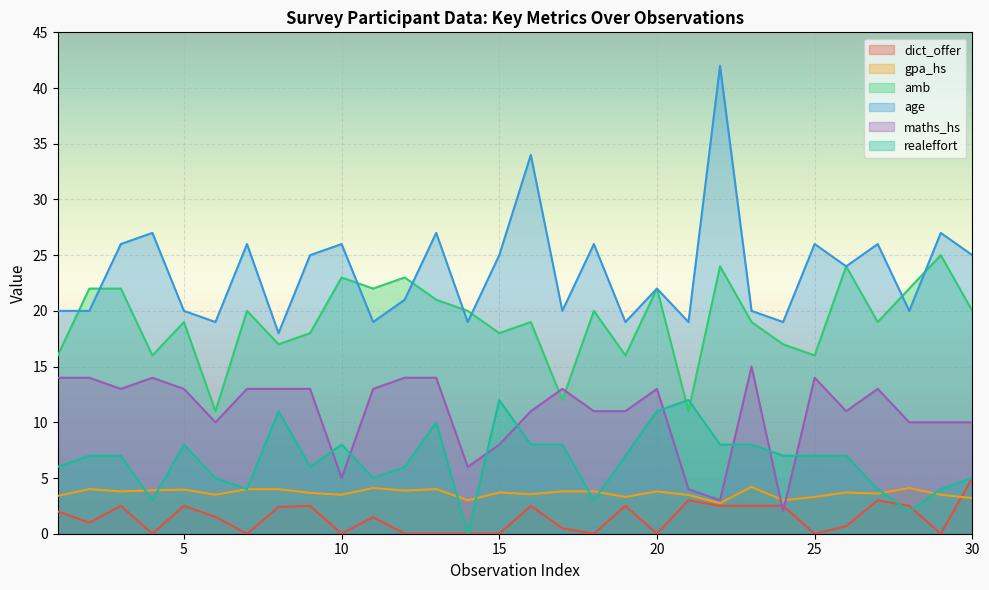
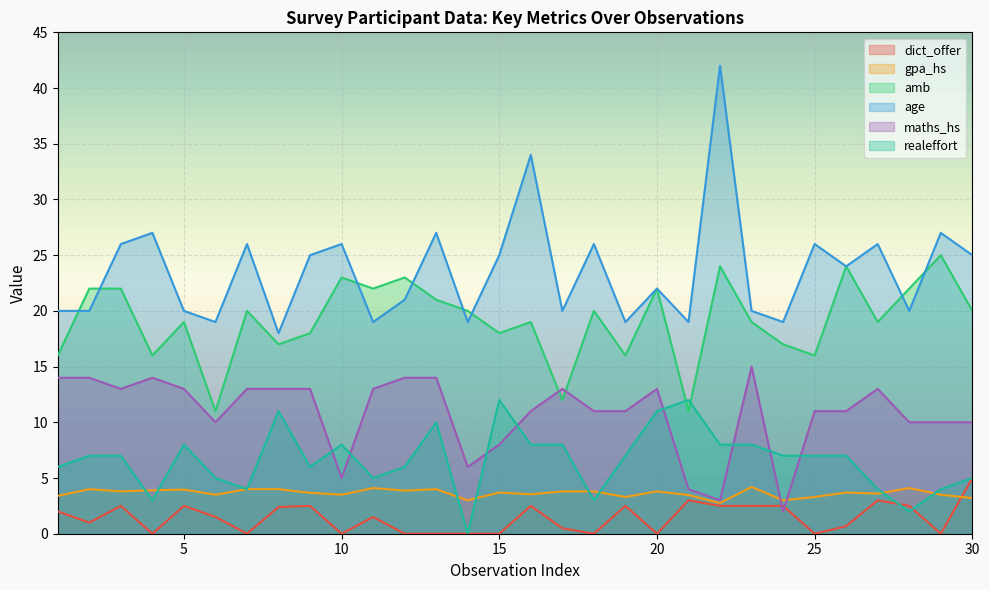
maths_hs, 25: 14 -> 11
